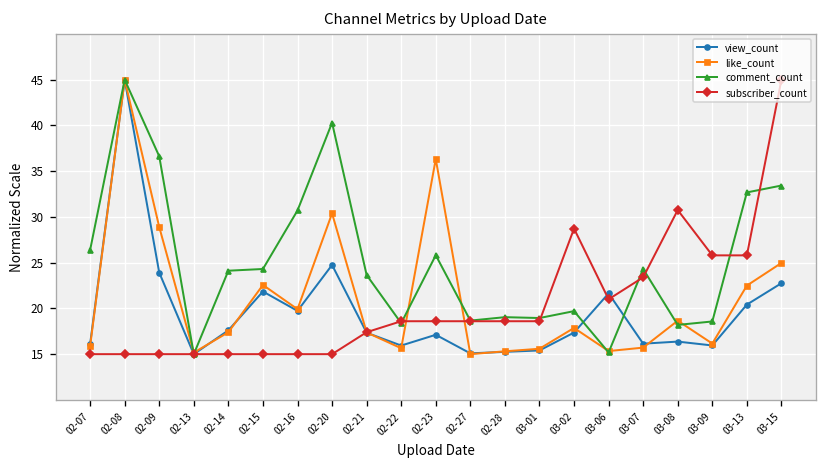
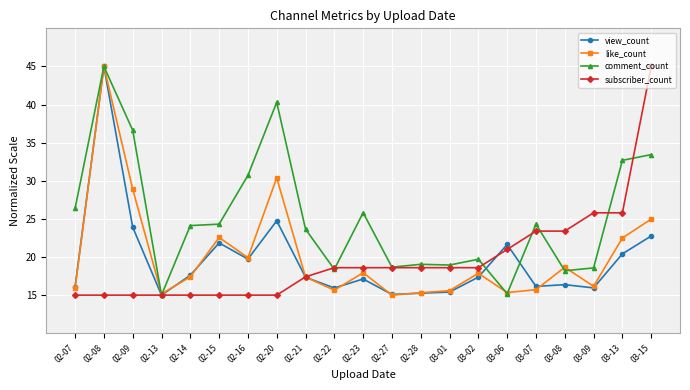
like_count, 02-23: 36 -> 18
subscriber_count, 03-02: 29 -> 19
subscriber_count, 03-08: 31 -> 23
